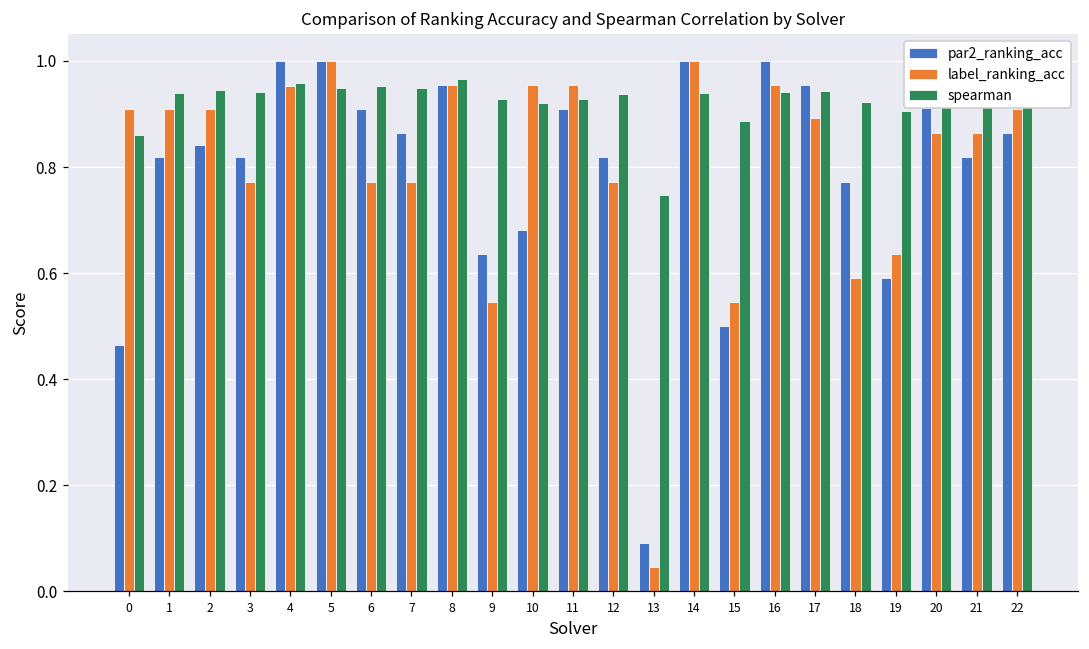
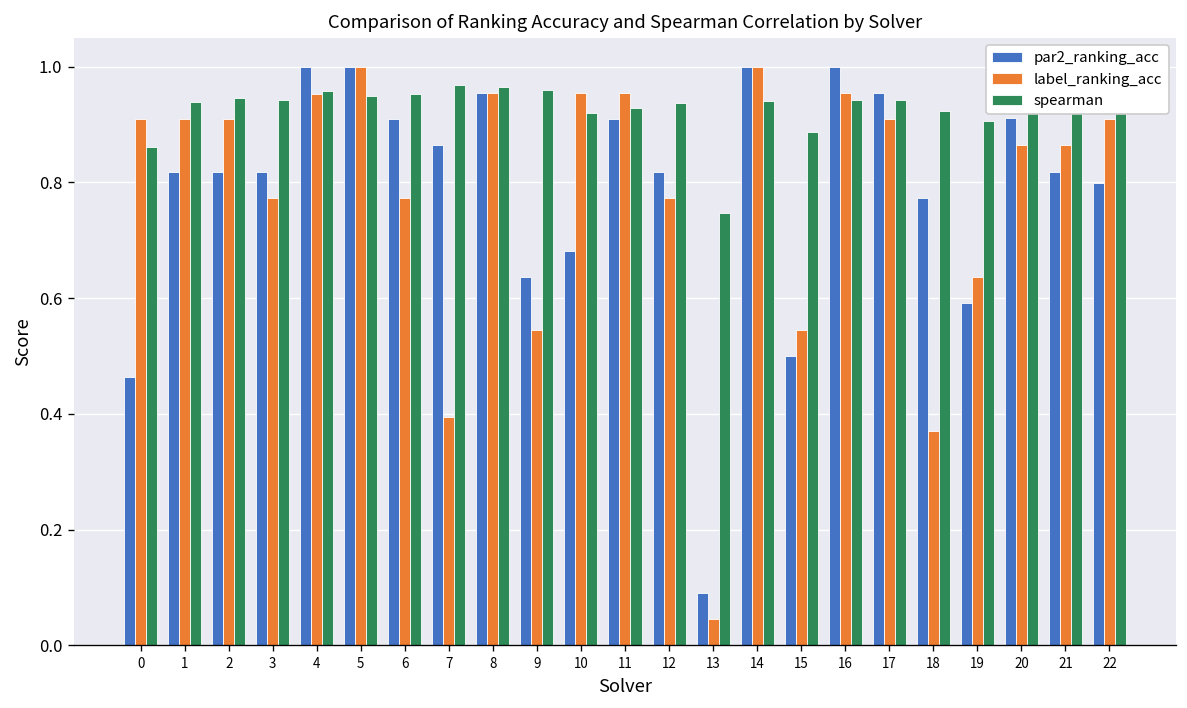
par2_ranking_acc, 2: 0.84 -> 0.82
label_ranking_acc, 7: 0.77 -> 0.39
spearman, 7: 0.95 -> 0.97
spearman, 9: 0.93 -> 0.96
label_ranking_acc, 17: 0.89 -> 0.91
label_ranking_acc, 18: 0.59 -> 0.37
par2_ranking_acc, 22: 0.86 -> 0.80
